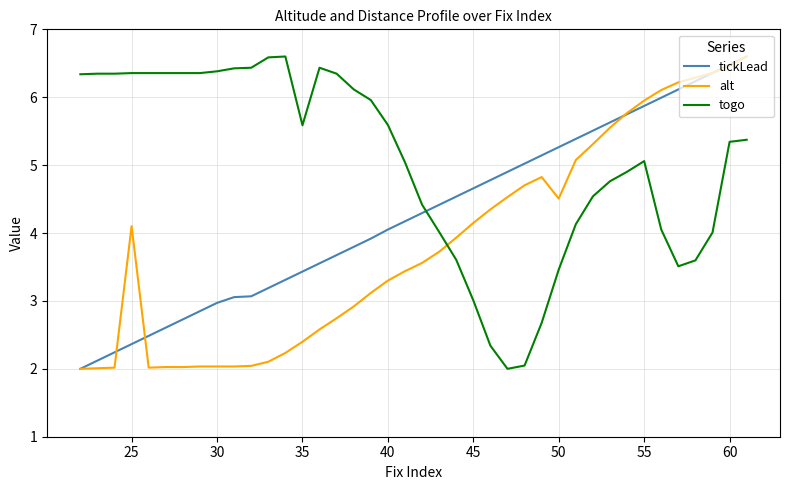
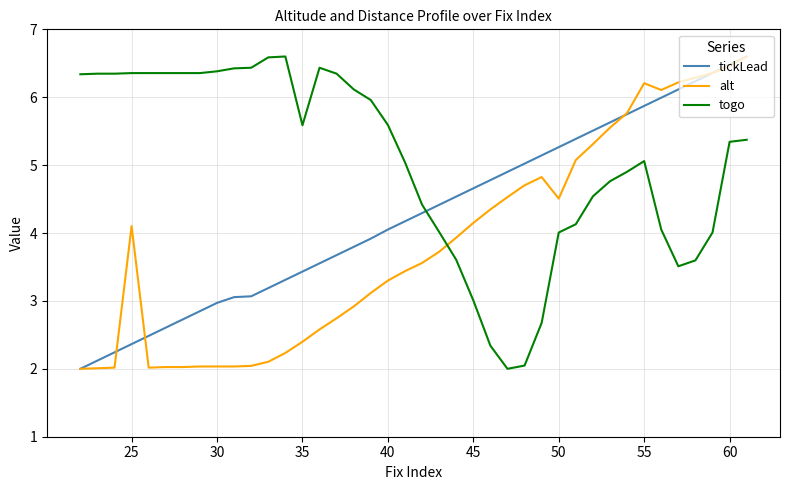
togo, 50: 3.5 -> 4.0
alt, 55: 6.0 -> 6.2
